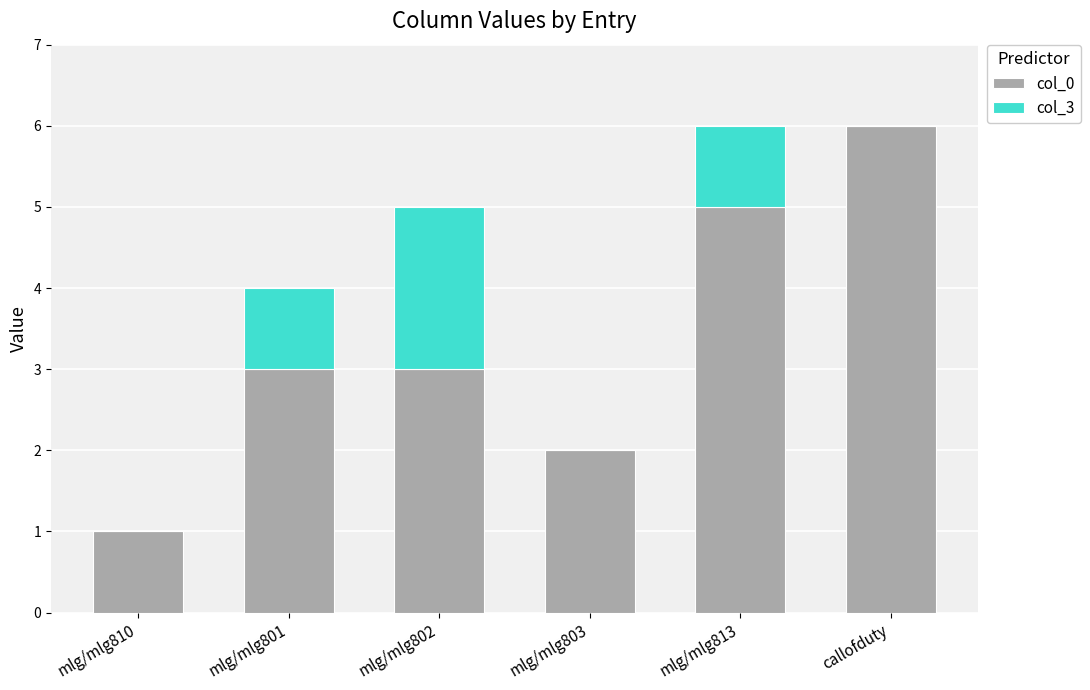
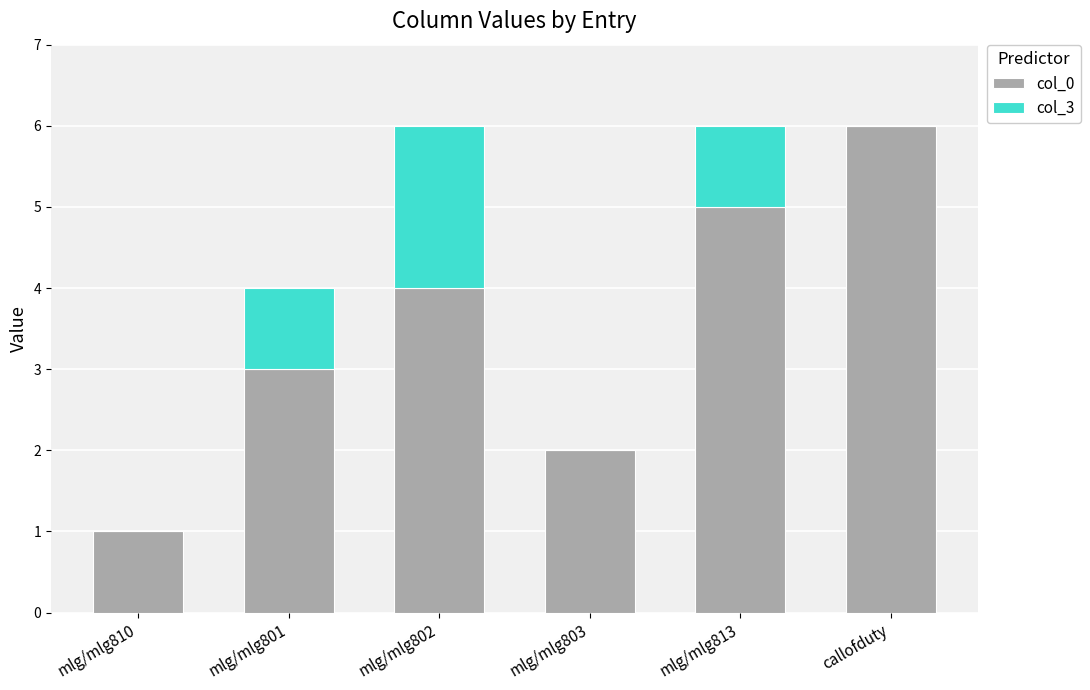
col_0, mlg/mlg802: 3 -> 4
